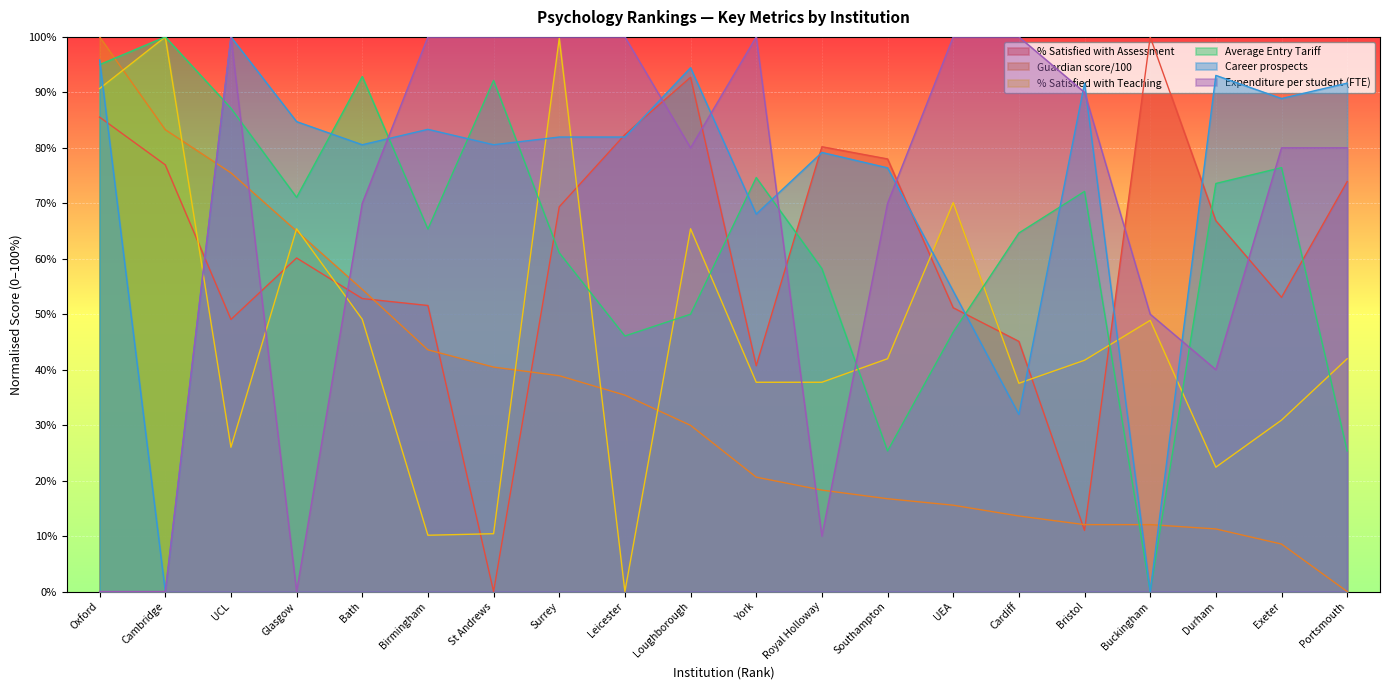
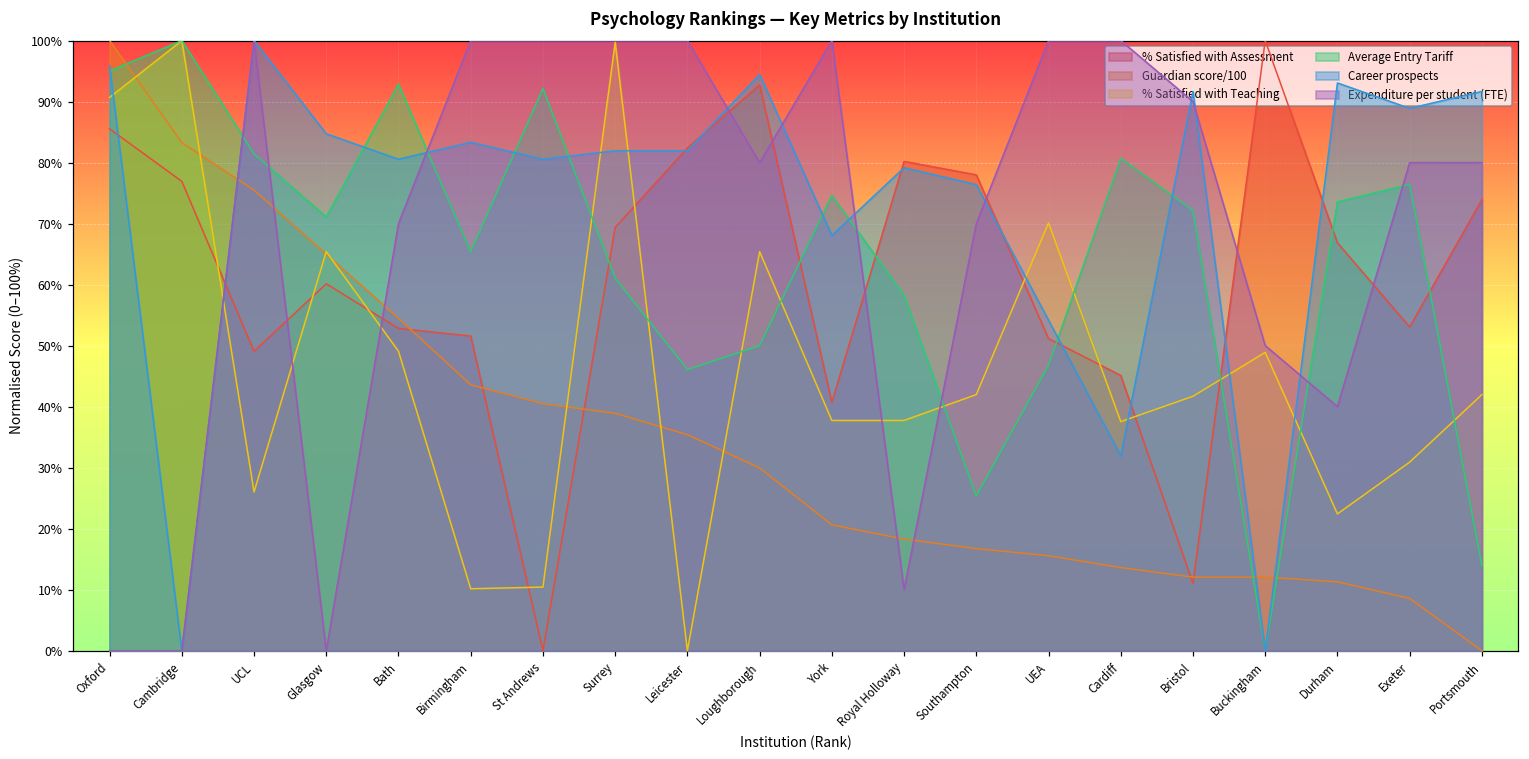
Average Entry Tariff, UCL: 87% -> 81%
Average Entry Tariff, Cardiff: 65% -> 81%
Average Entry Tariff, Portsmouth: 25% -> 14%
